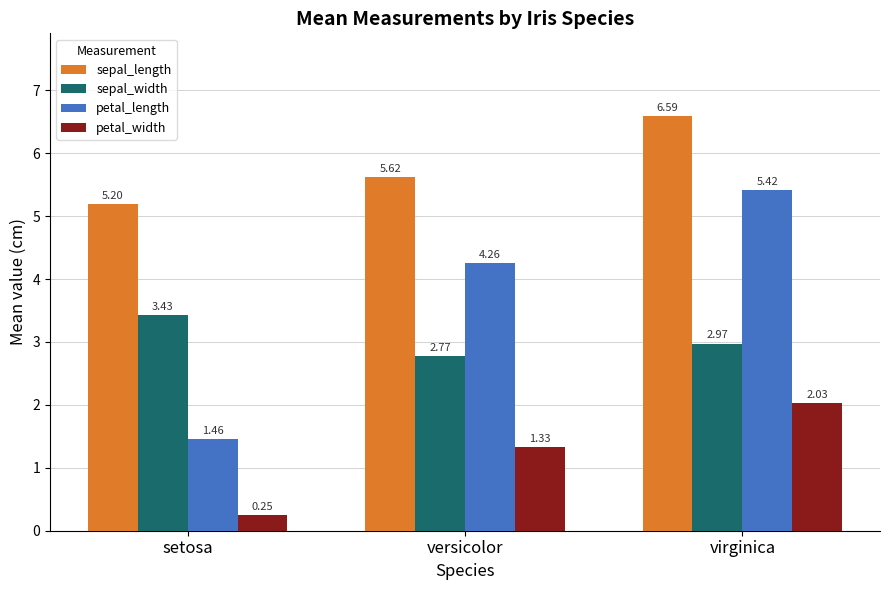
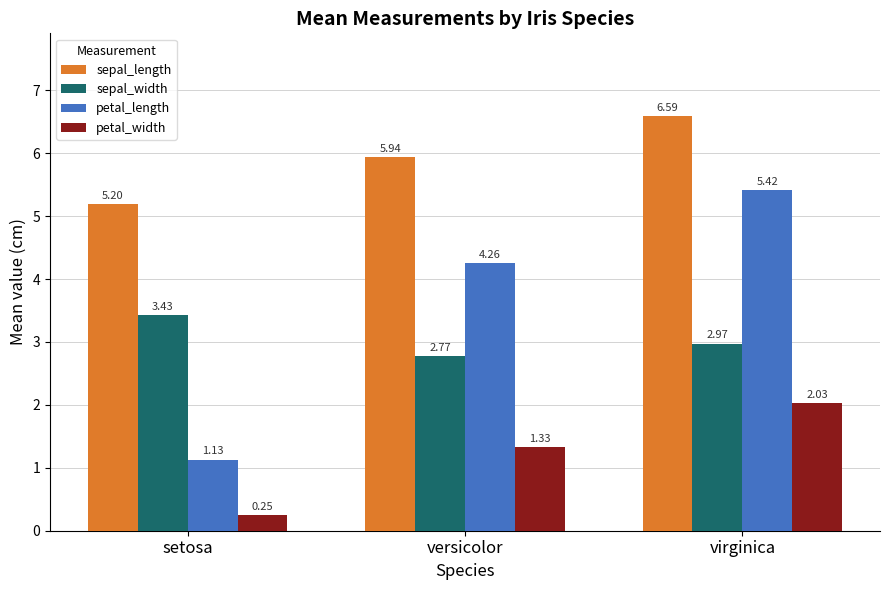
petal_length, setosa: 1.46 -> 1.13
sepal_length, versicolor: 5.62 -> 5.94
